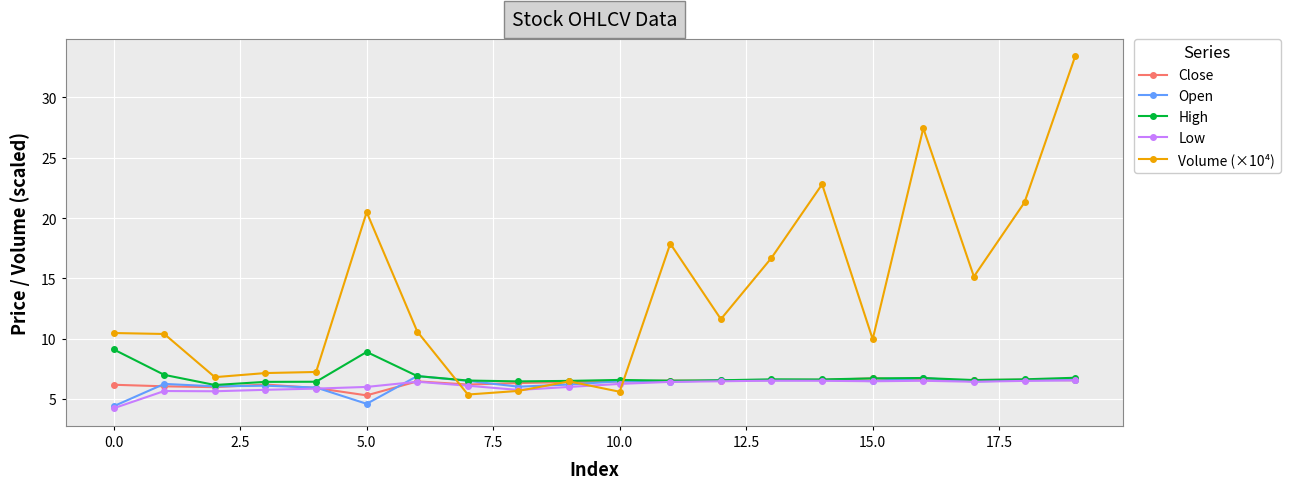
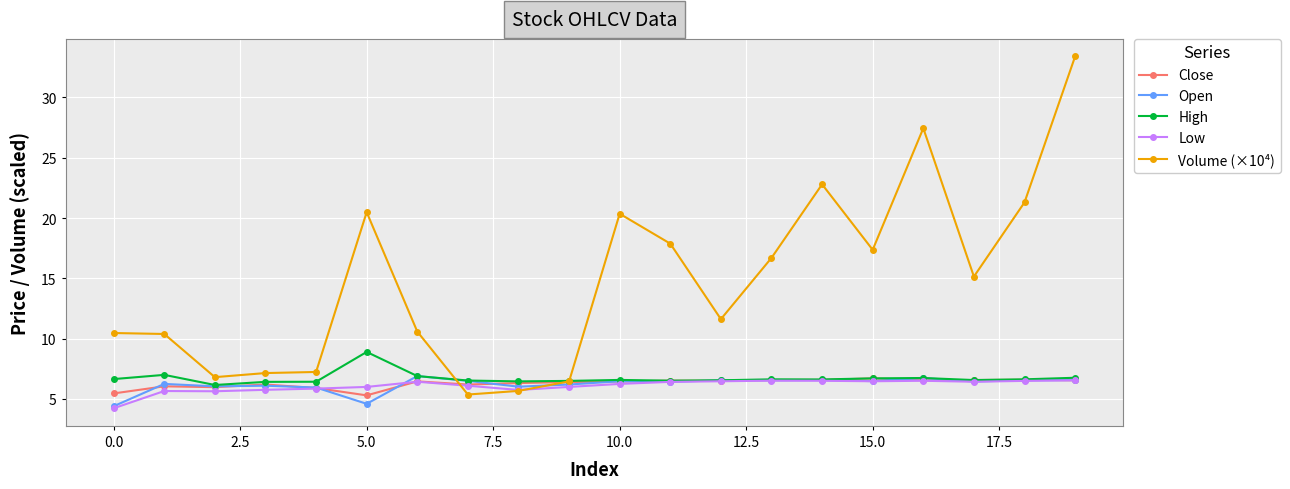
Close, 0.0: 6.2 -> 5.5
High, 0.0: 9.1 -> 6.7
Volume (×10⁴), 10.0: 5.6 -> 20.4
Volume (×10⁴), 15.0: 10.0 -> 17.4
